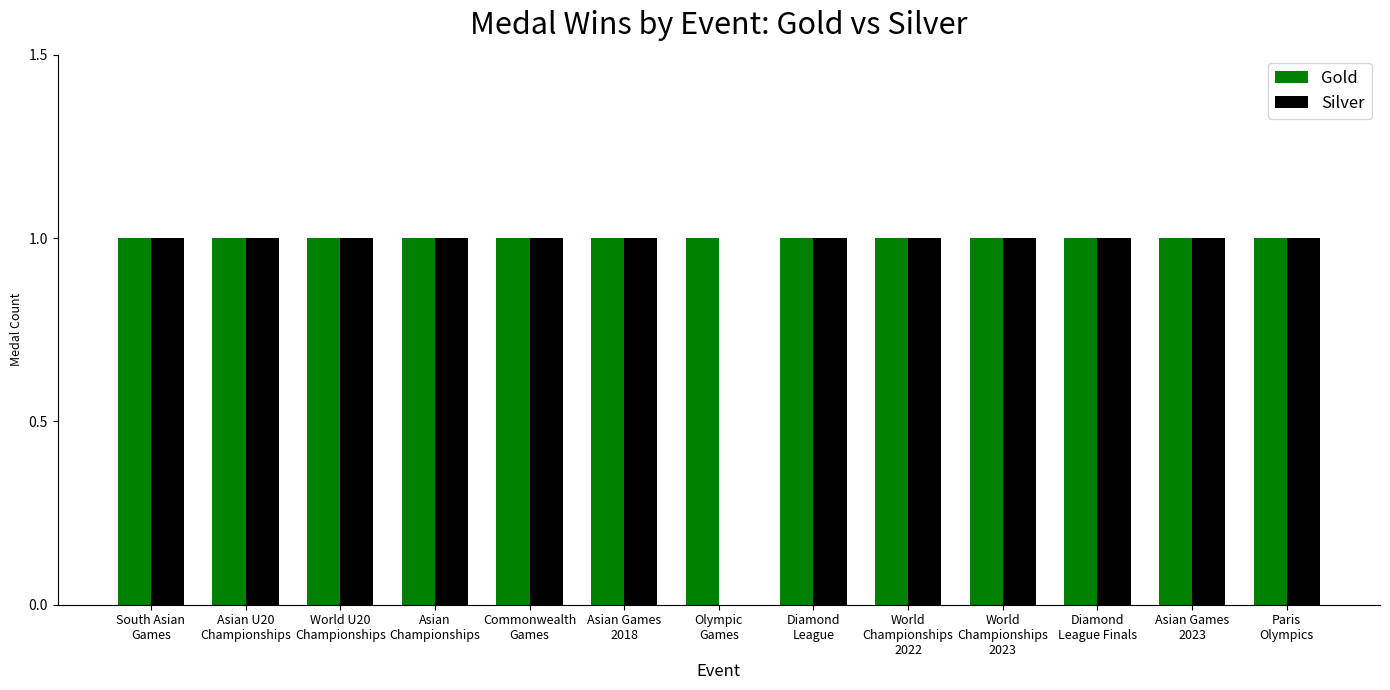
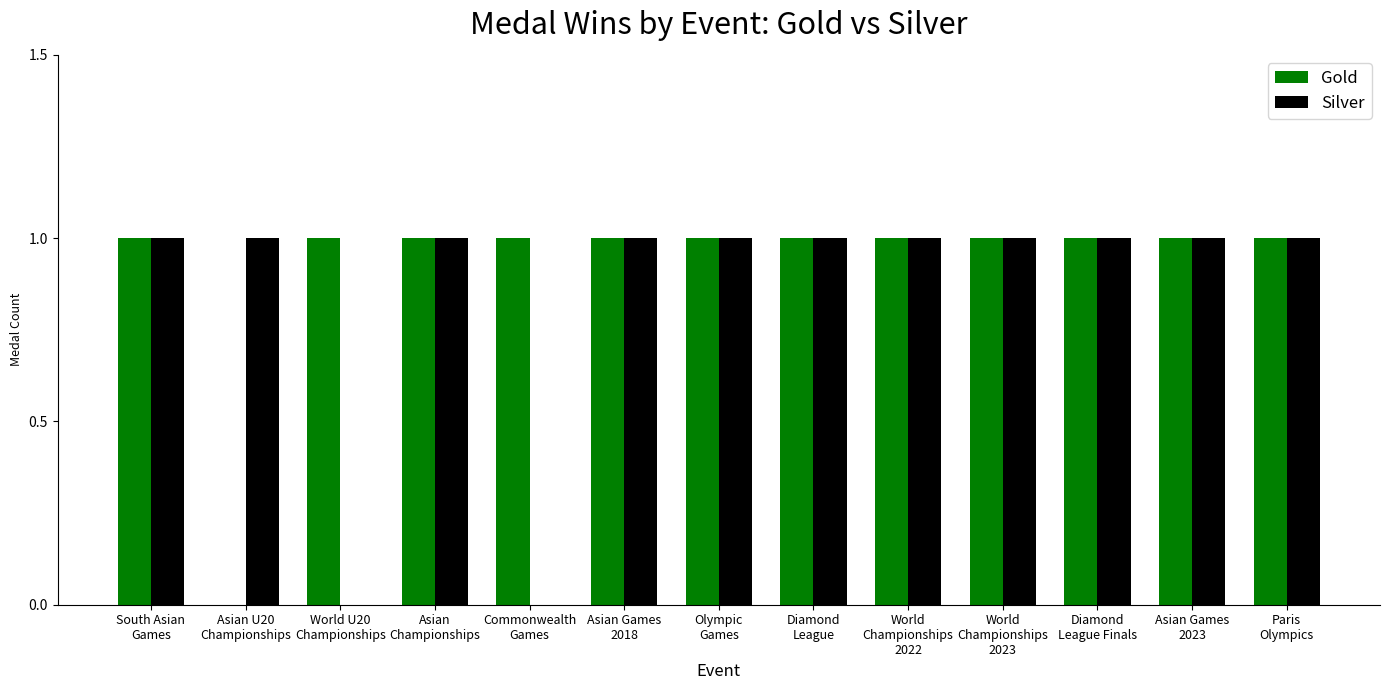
Gold, Asian U20 Championships: 1 -> 0
Silver, World U20 Championships: 1 -> 0
Silver, Commonwealth Games: 1 -> 0
Silver, Olympic Games: 0 -> 1
